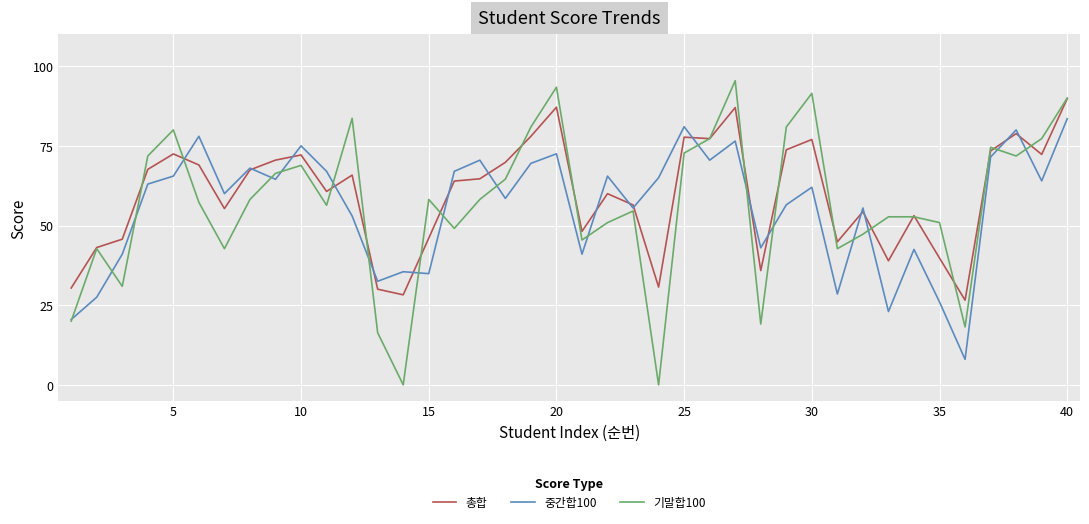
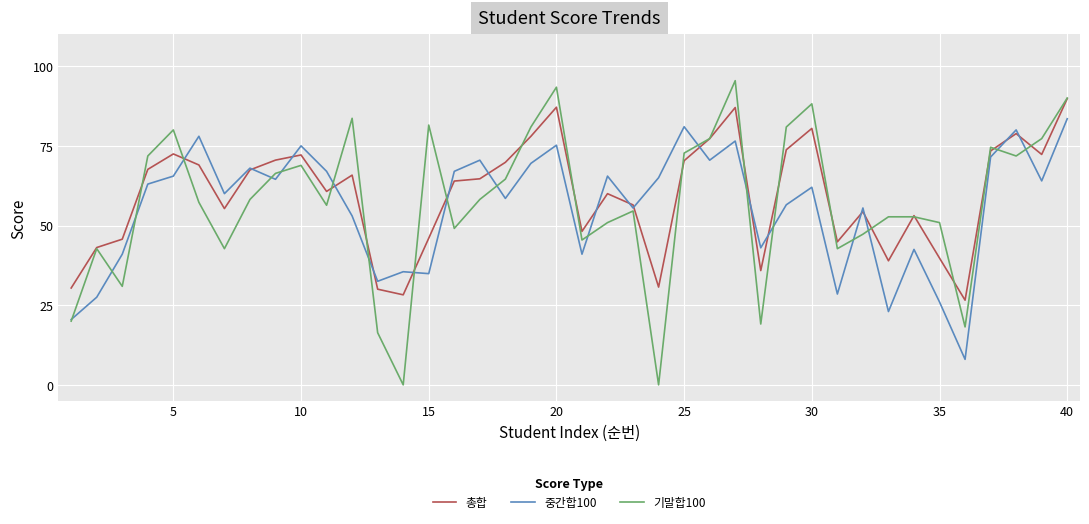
기말합100, 15: 58 -> 82
중간합100, 20: 73 -> 75
총합, 25: 78 -> 70
총합, 30: 77 -> 80
기말합100, 30: 91 -> 88
